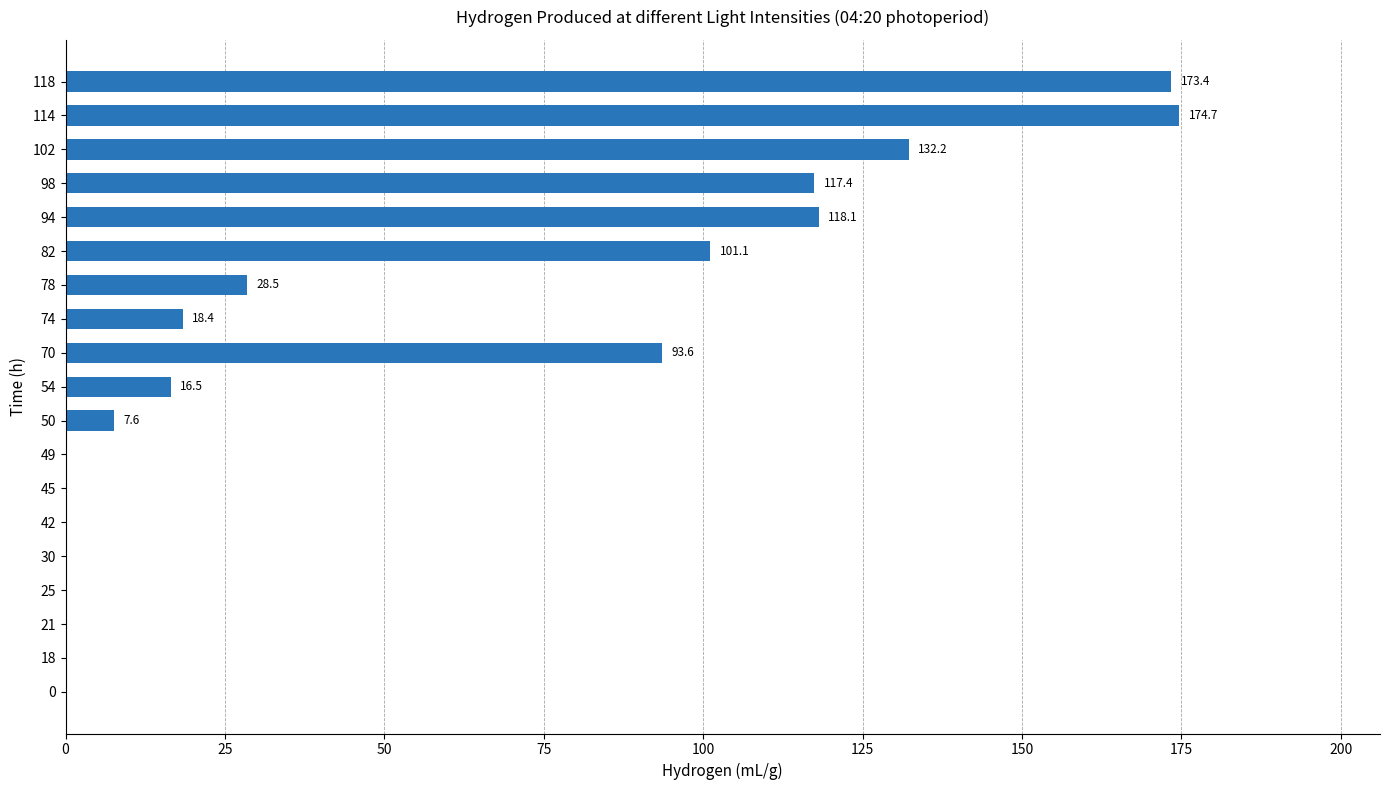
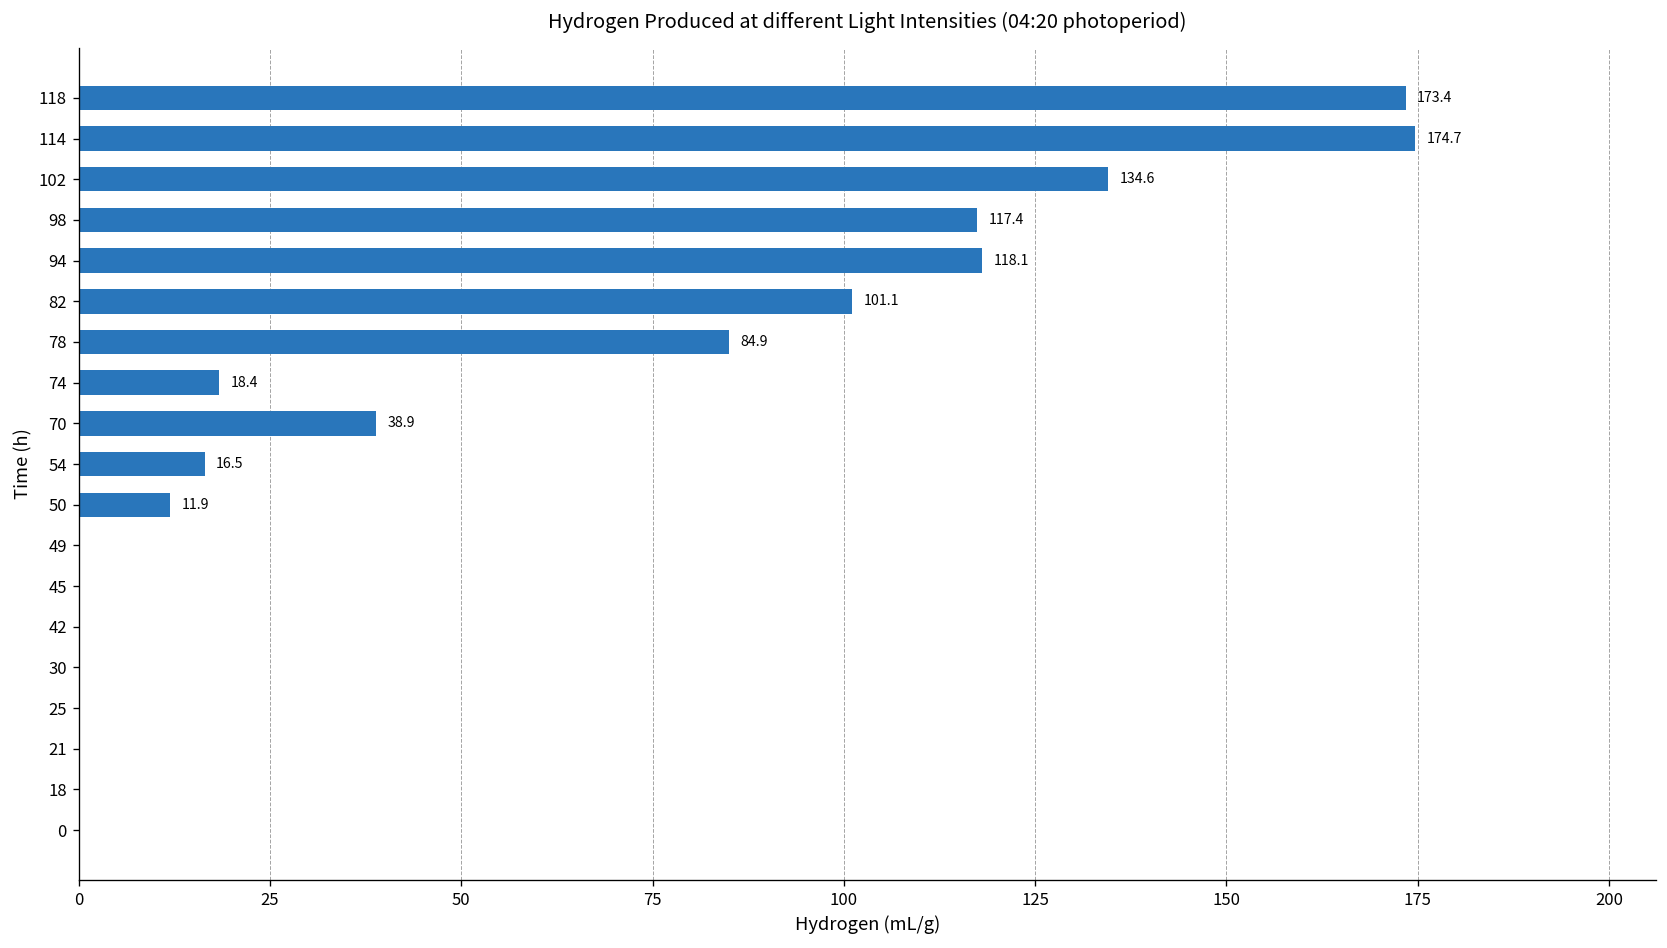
102: 132.2 -> 134.6
78: 28.5 -> 84.9
70: 93.6 -> 38.9
50: 7.6 -> 11.9
